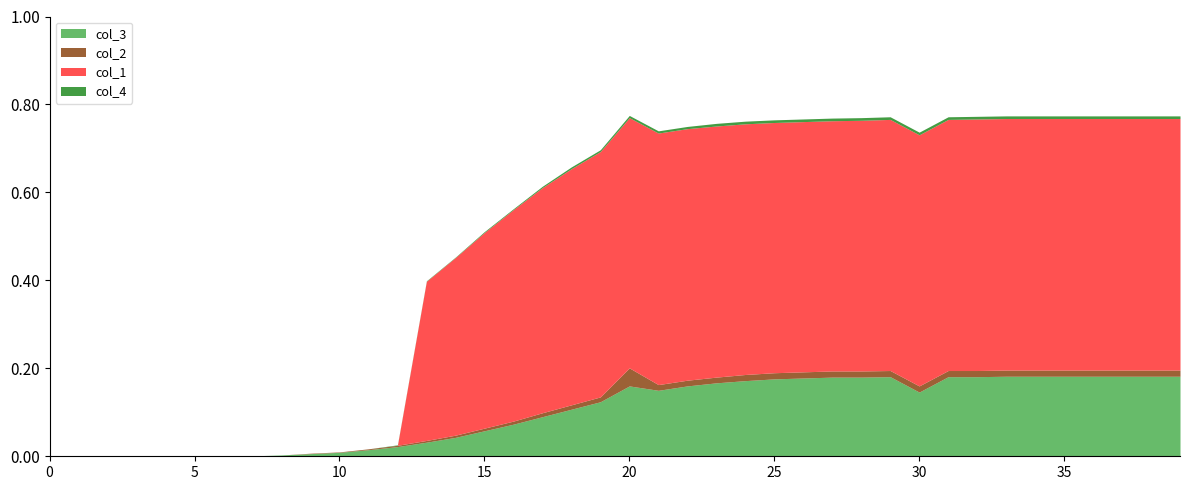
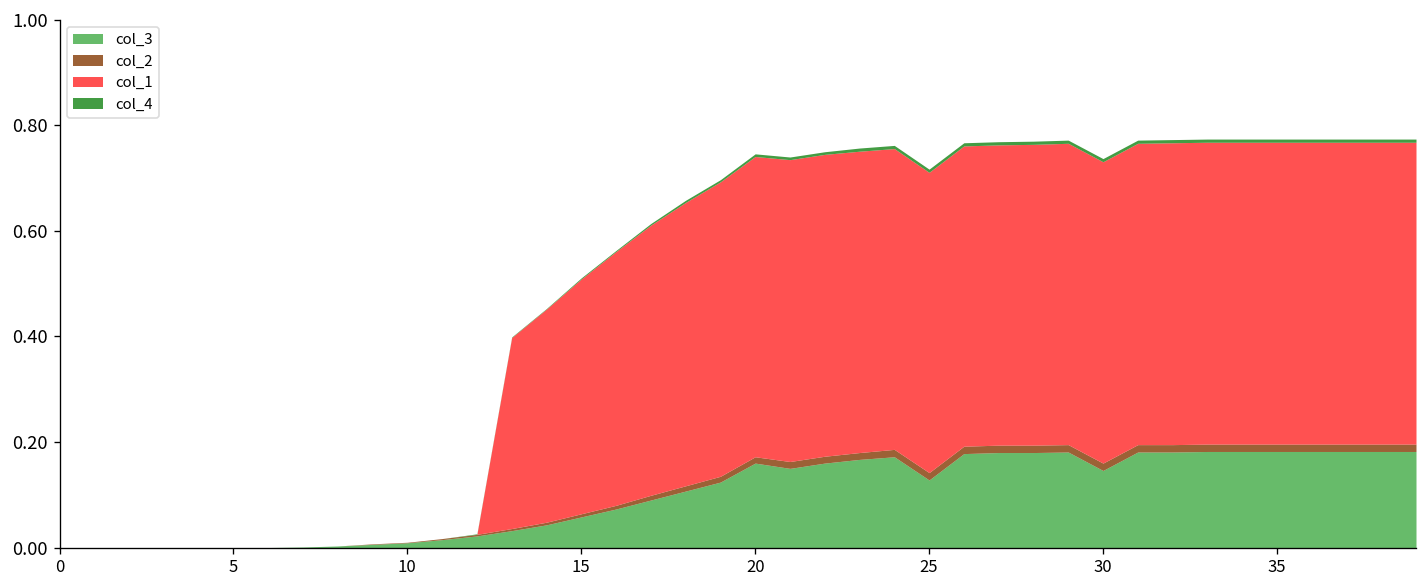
col_2, 20: 0.04 -> 0.01
col_3, 25: 0.18 -> 0.13
